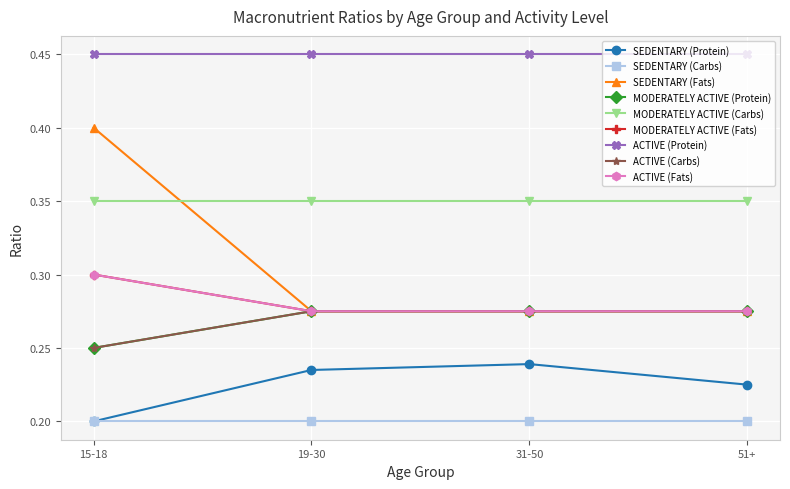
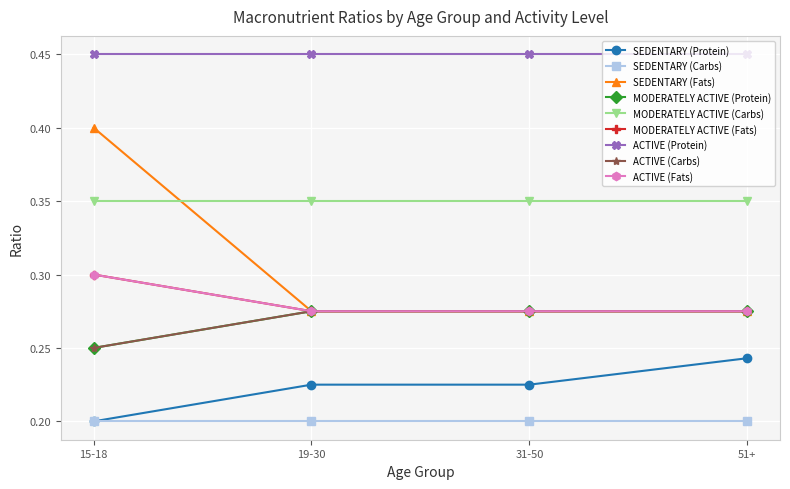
SEDENTARY (Protein), 19-30: 0.235 -> 0.225
SEDENTARY (Protein), 31-50: 0.239 -> 0.225
SEDENTARY (Protein), 51+: 0.225 -> 0.243
